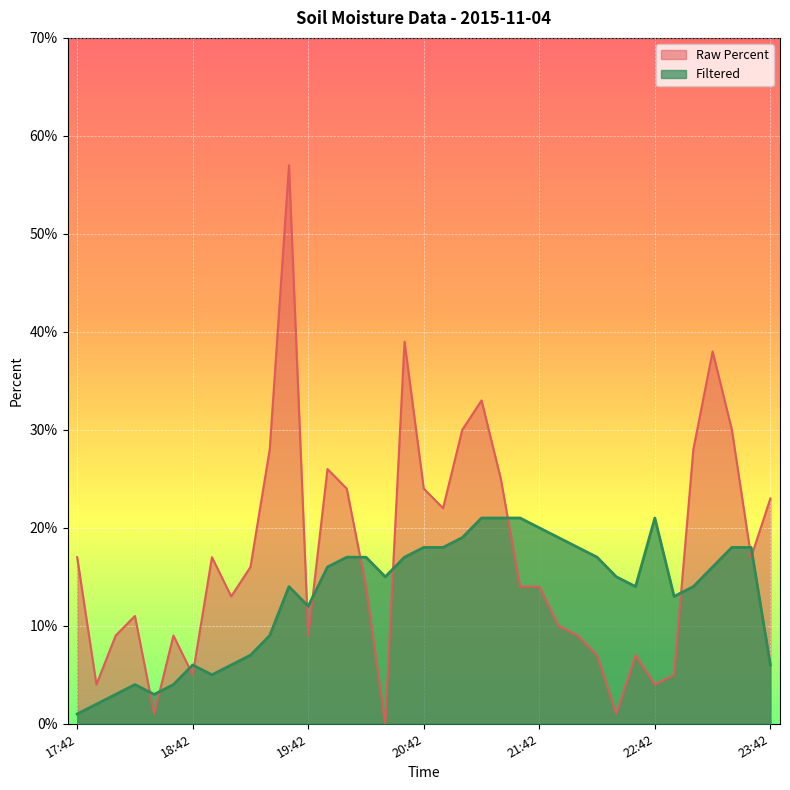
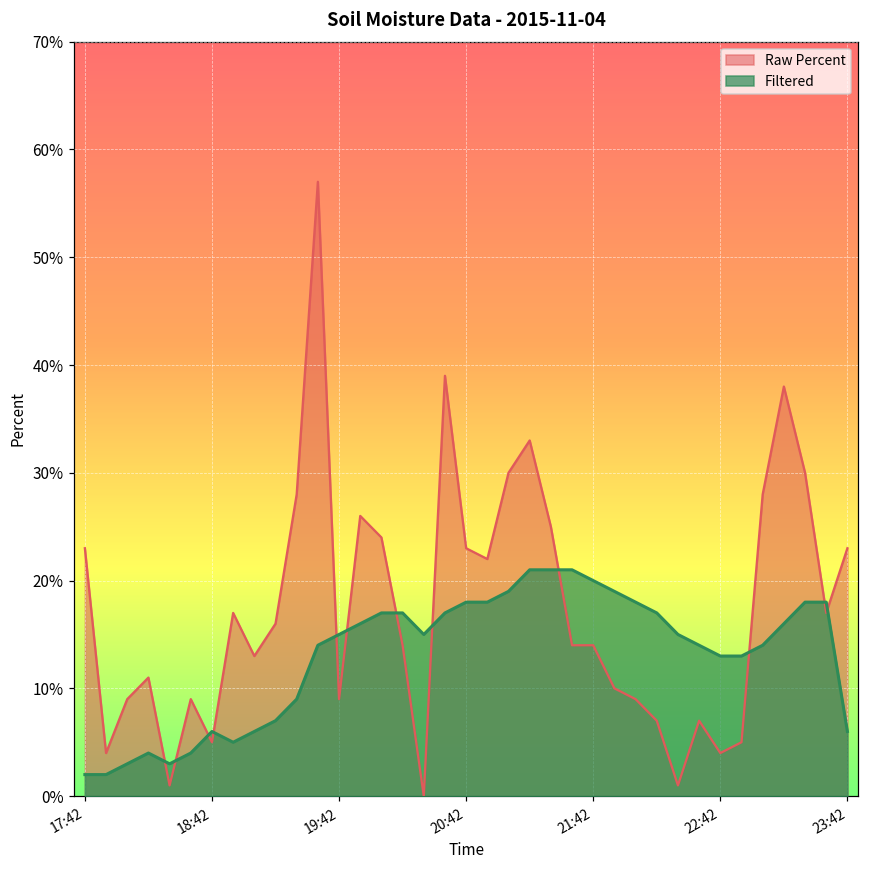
Raw Percent, 17:42: 17% -> 23%
Filtered, 17:42: 1% -> 2%
Filtered, 19:42: 12% -> 15%
Raw Percent, 20:42: 24% -> 23%
Filtered, 22:42: 21% -> 13%
